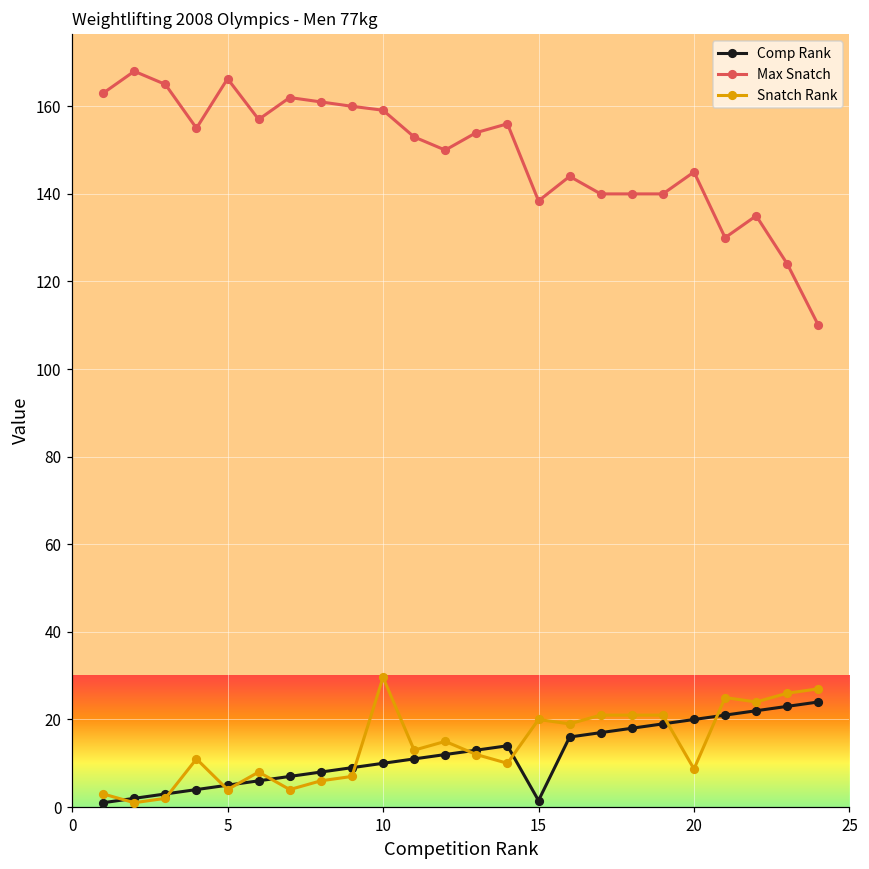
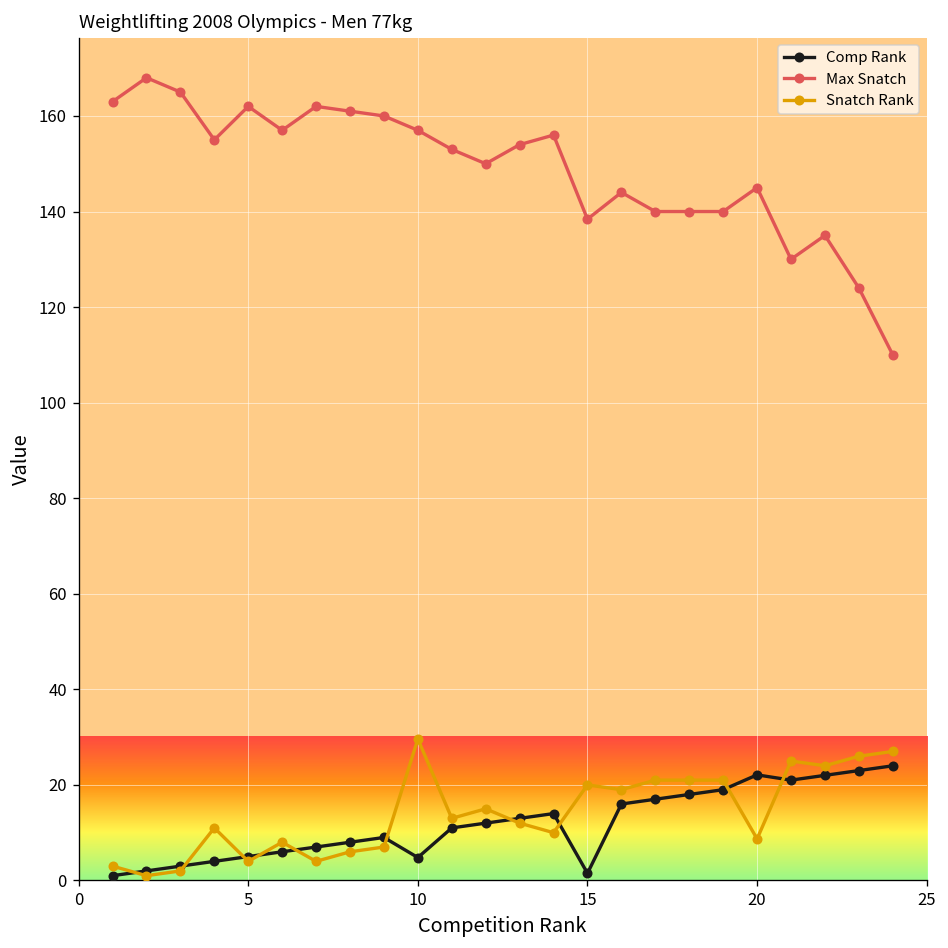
Max Snatch, 5: 166 -> 162
Comp Rank, 10: 10 -> 5
Max Snatch, 10: 159 -> 157
Comp Rank, 20: 20 -> 22
